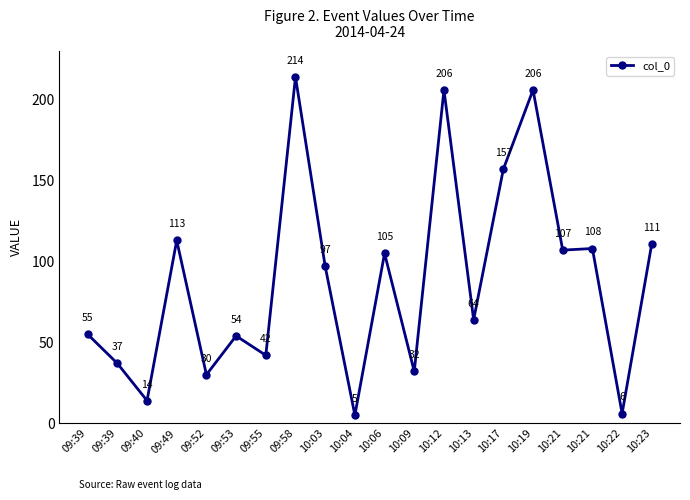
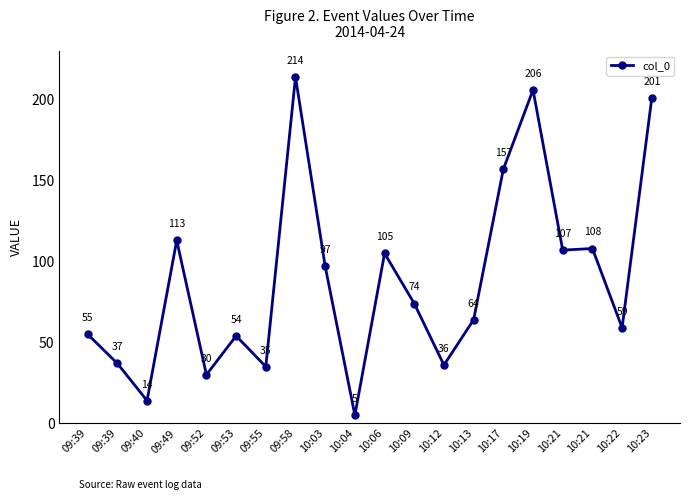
09:55: 42 -> 35
10:09: 32 -> 74
10:12: 206 -> 36
10:22: 6 -> 59
10:23: 111 -> 201
